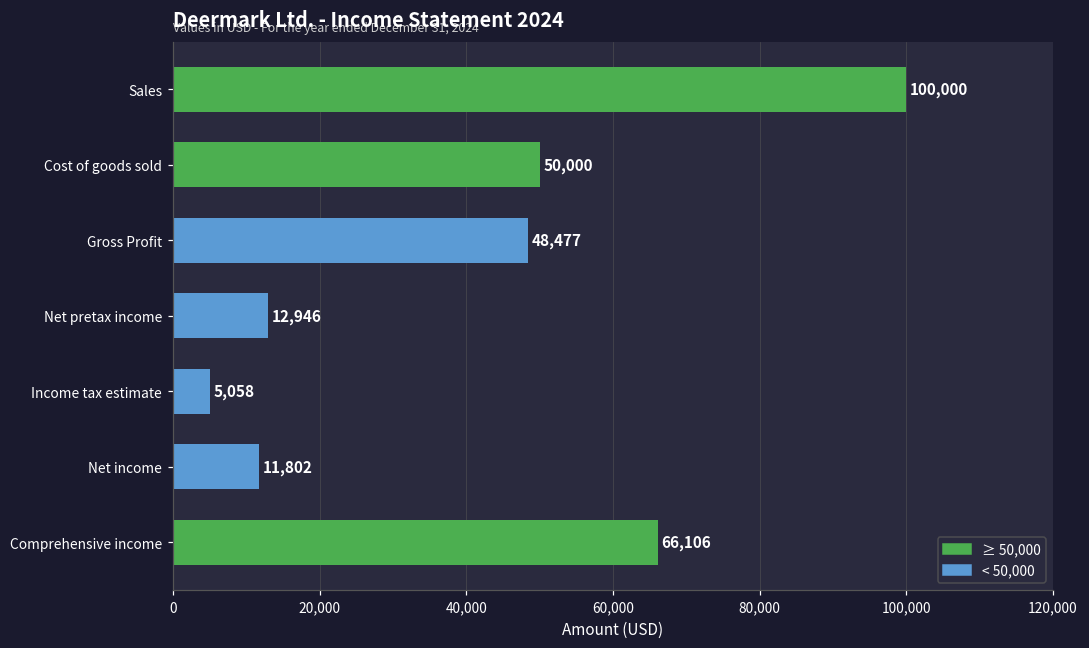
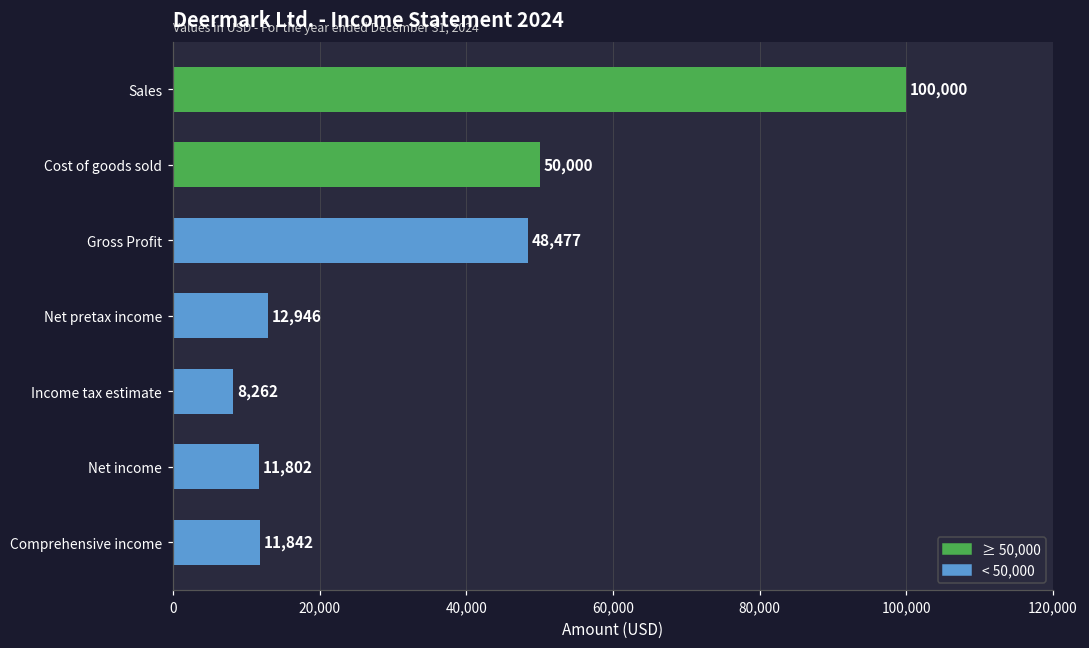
Income tax estimate: 5,058 -> 8,262
Comprehensive income: 66,106 -> 11,842
